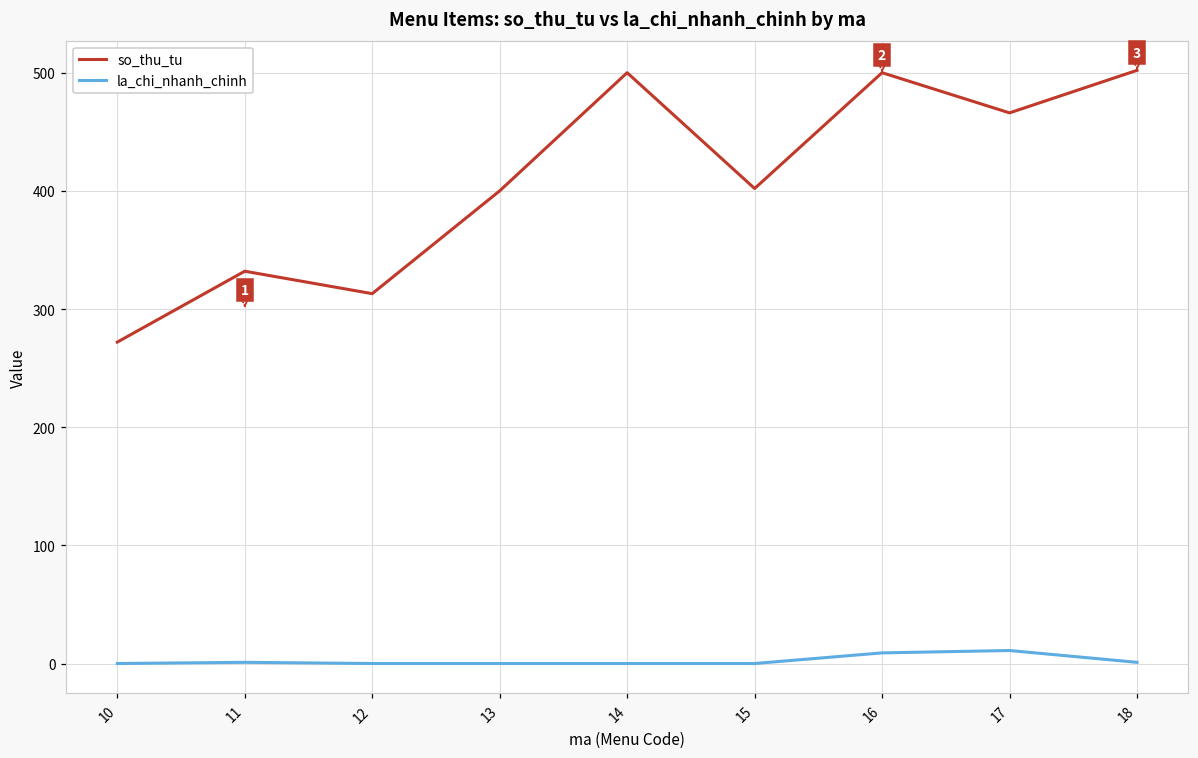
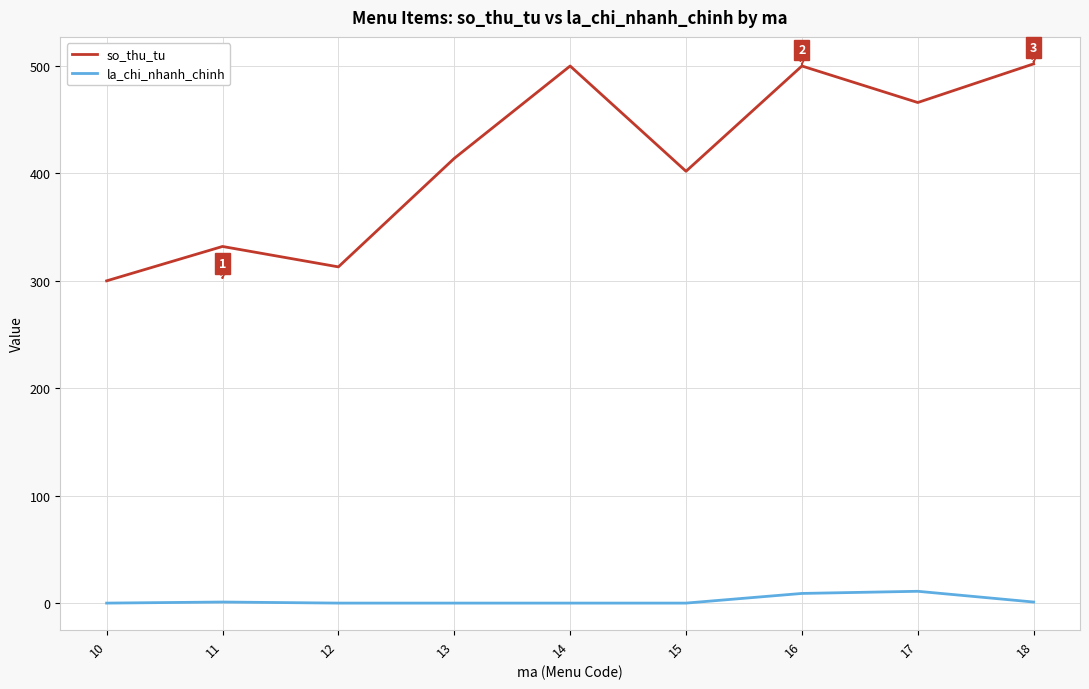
so_thu_tu, 10: 272 -> 300
so_thu_tu, 13: 400 -> 414
